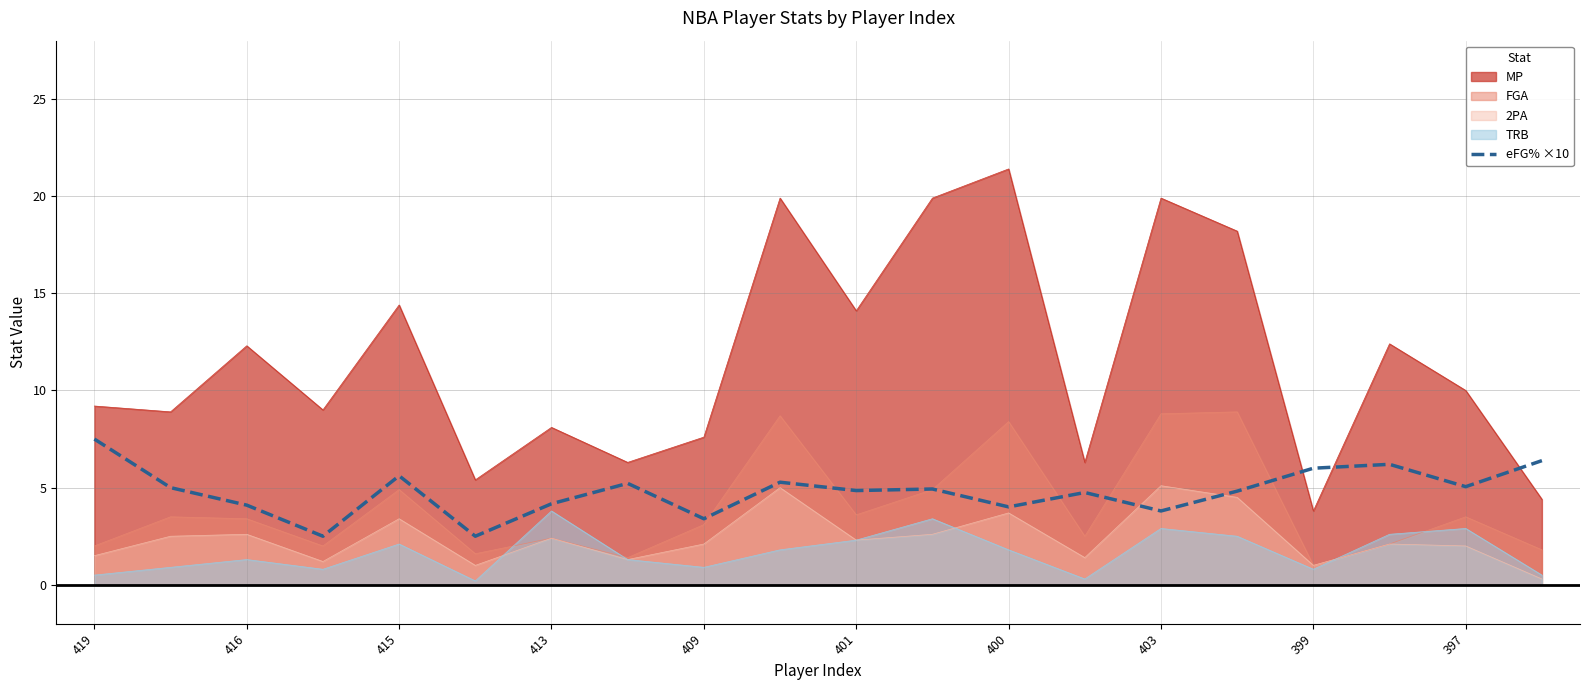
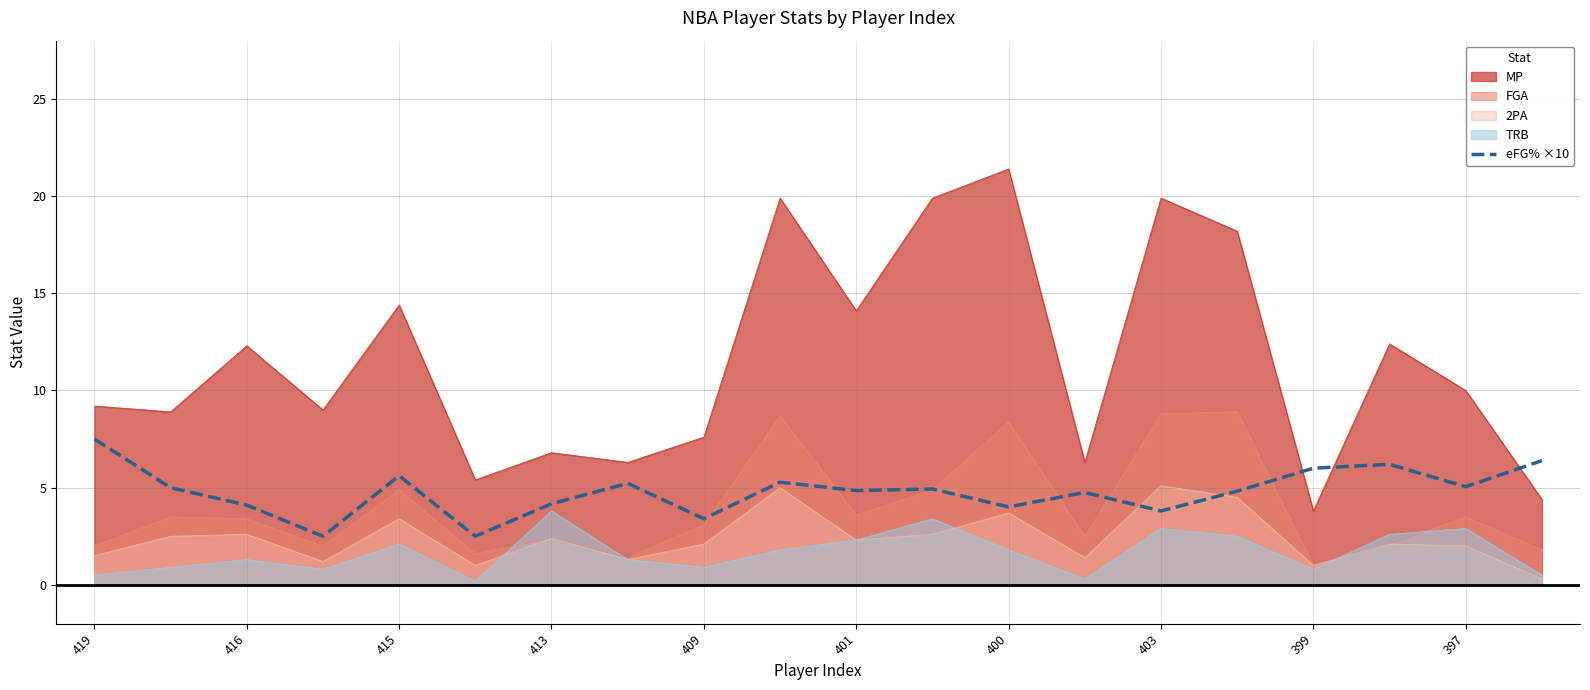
MP, 413: 8.1 -> 6.8
